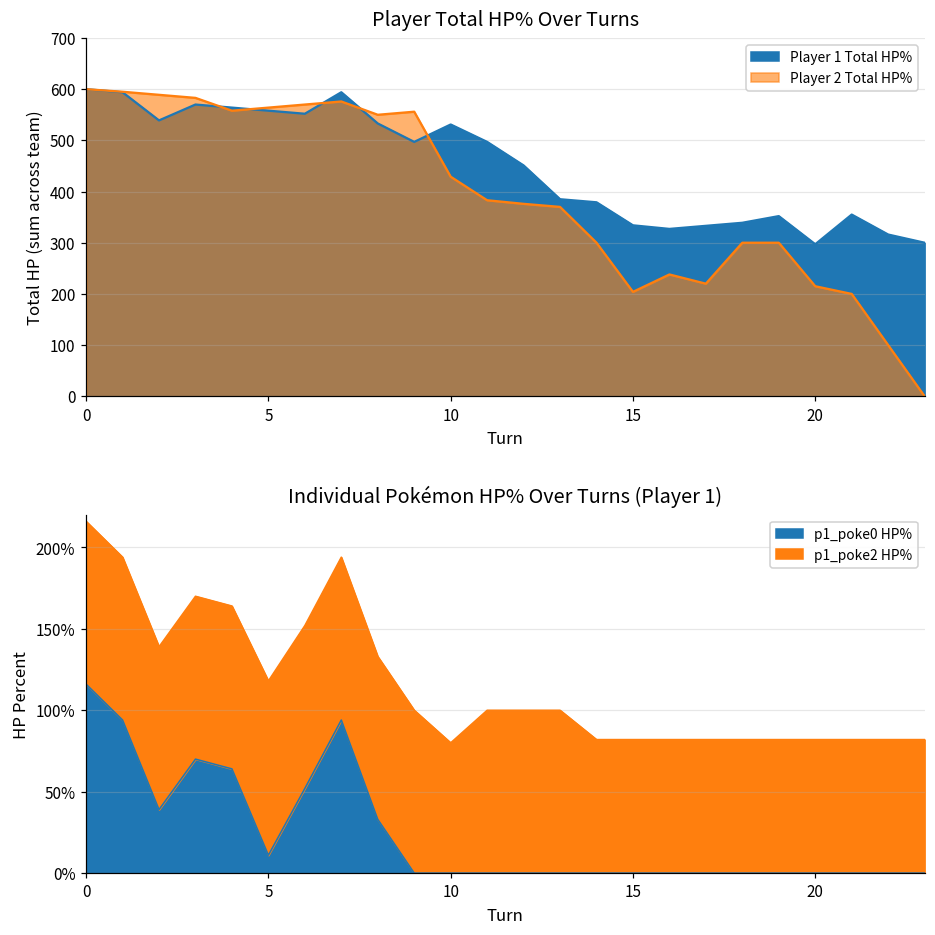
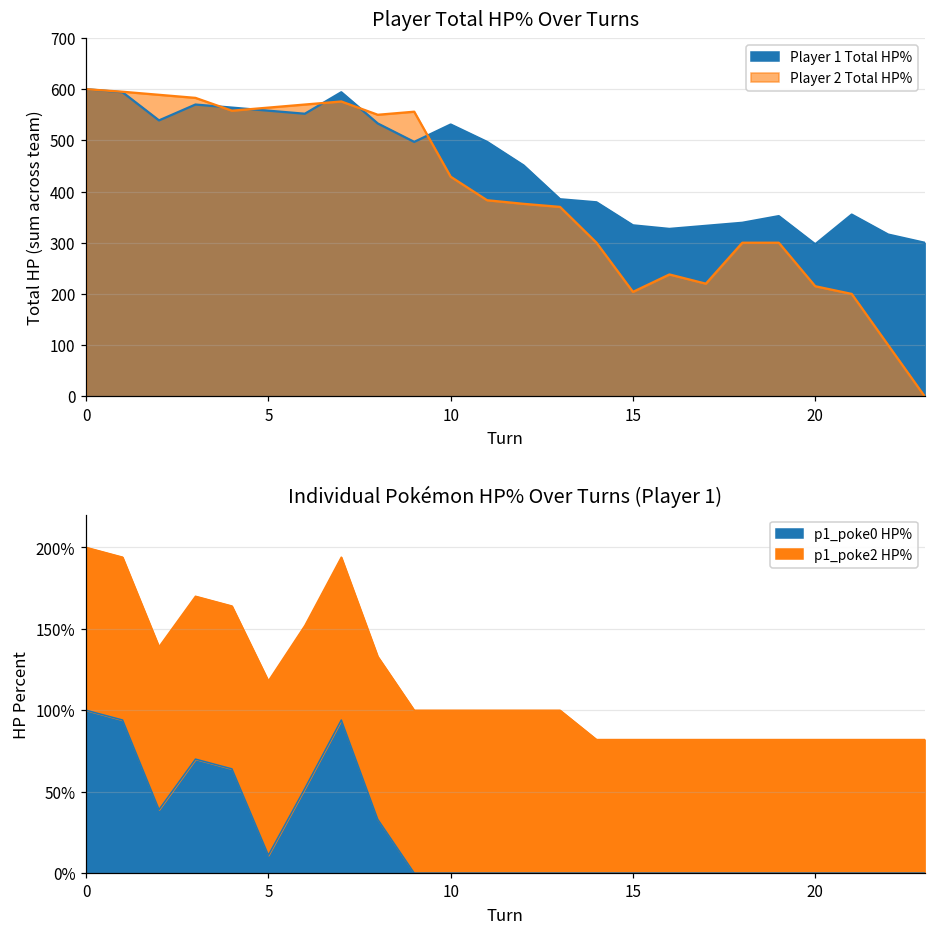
Individual Pokémon HP% Over Turns (Player 1), p1_poke0 HP%, 0: 116% -> 100%
Individual Pokémon HP% Over Turns (Player 1), p1_poke2 HP%, 10: 80% -> 100%
